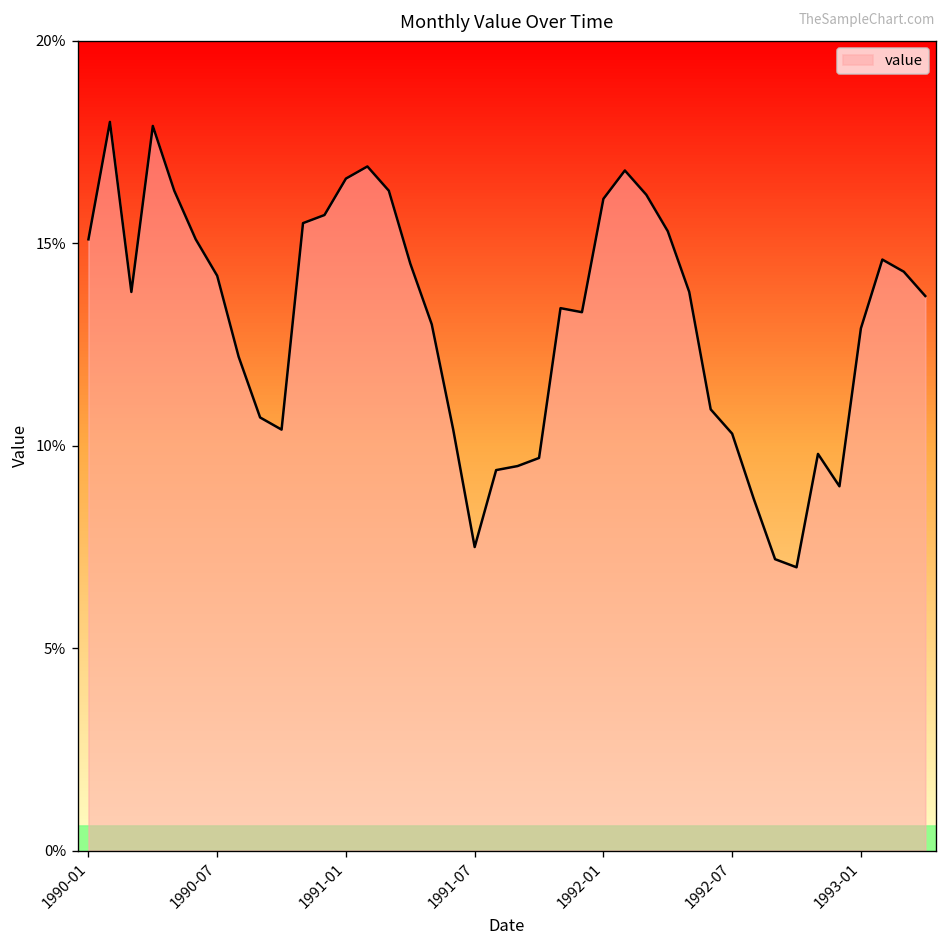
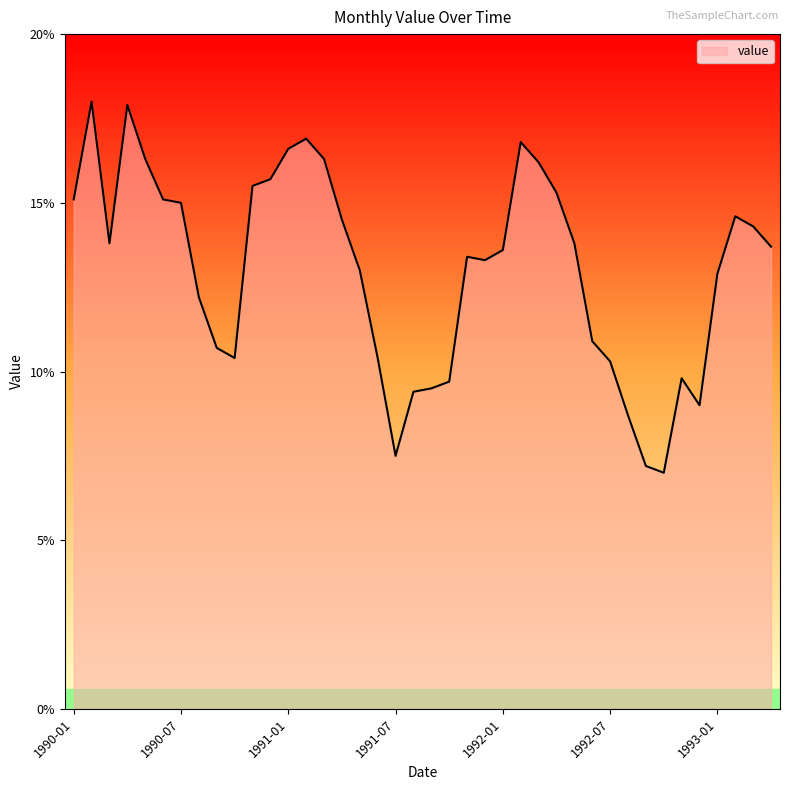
1990-07: 14.2% -> 15.0%
1992-01: 16.1% -> 13.6%
